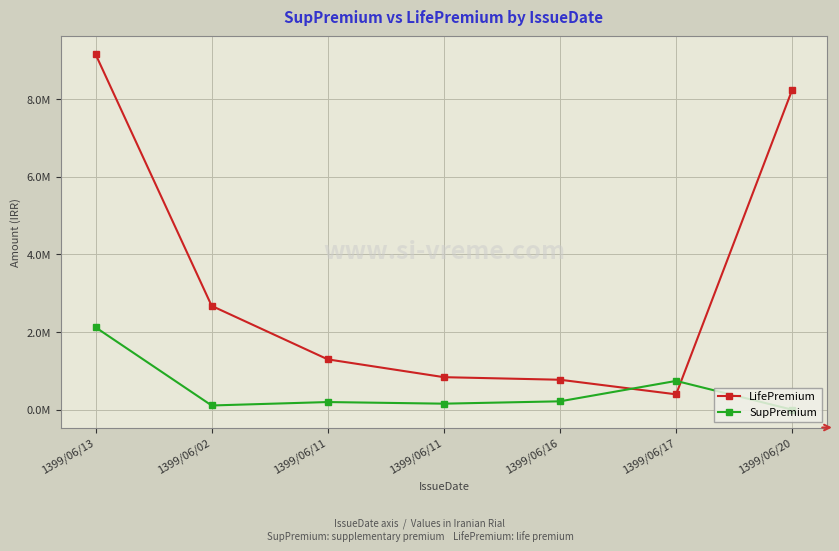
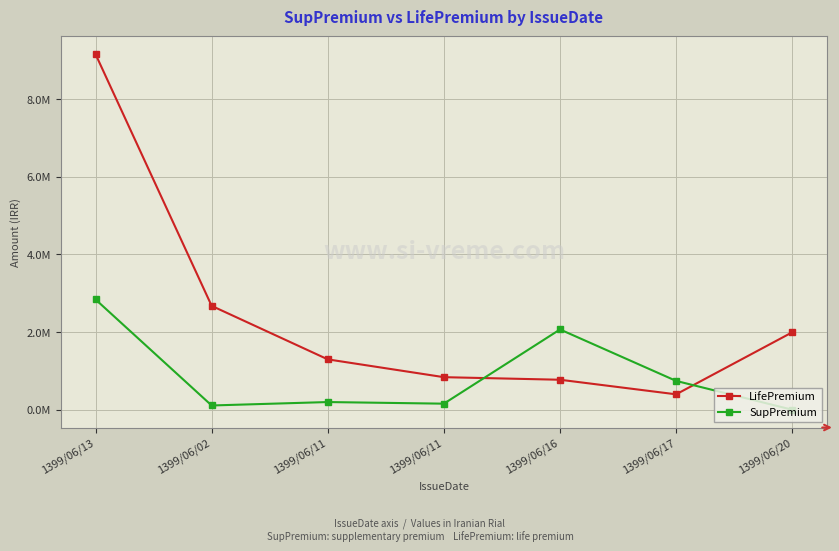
SupPremium, 1399/06/13: 2100000 -> 2800000
SupPremium, 1399/06/16: 200000 -> 2100000
LifePremium, 1399/06/20: 8200000 -> 2000000
